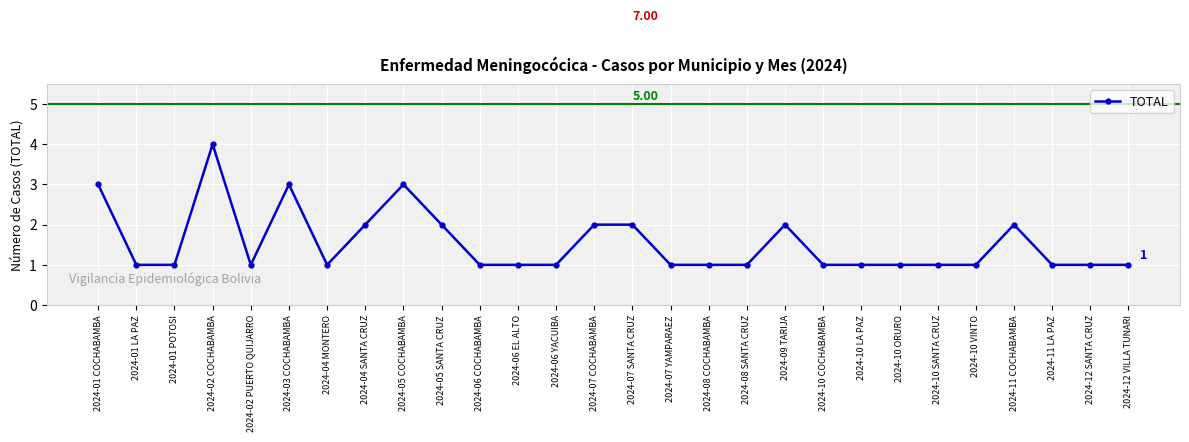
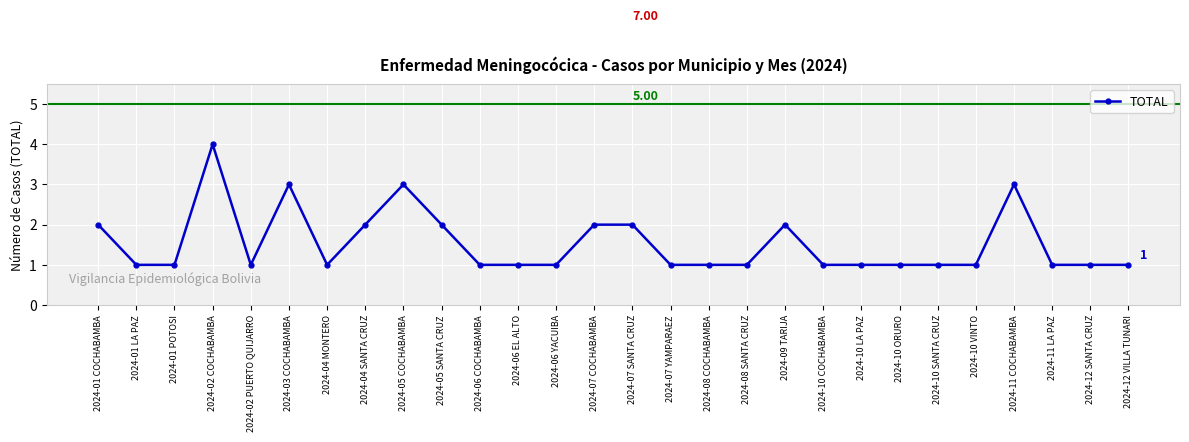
2024-01 COCHABAMBA: 3 -> 2
2024-11 COCHABAMBA: 2 -> 3
